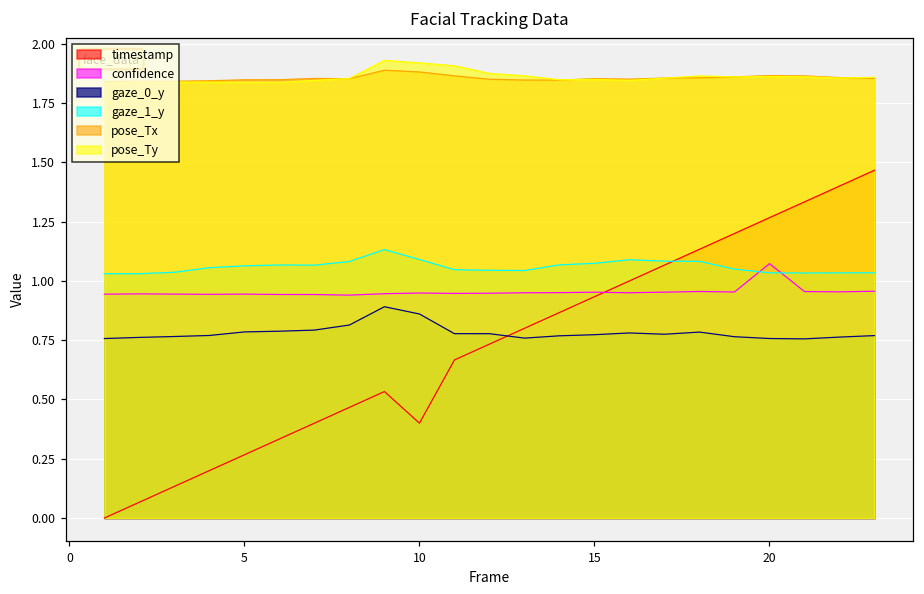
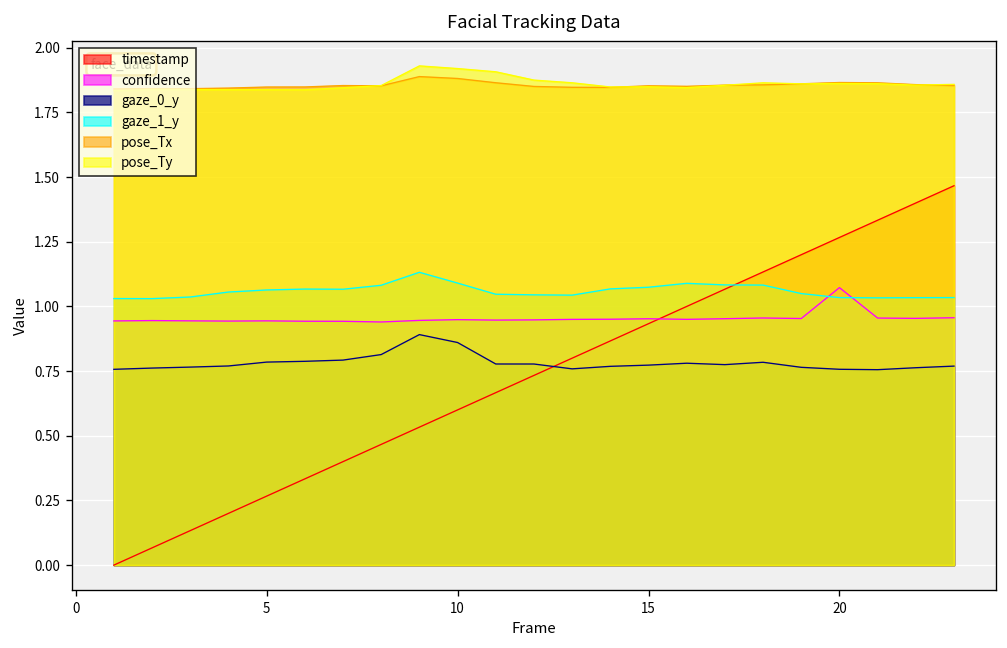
timestamp, 10: 0.4 -> 0.6
